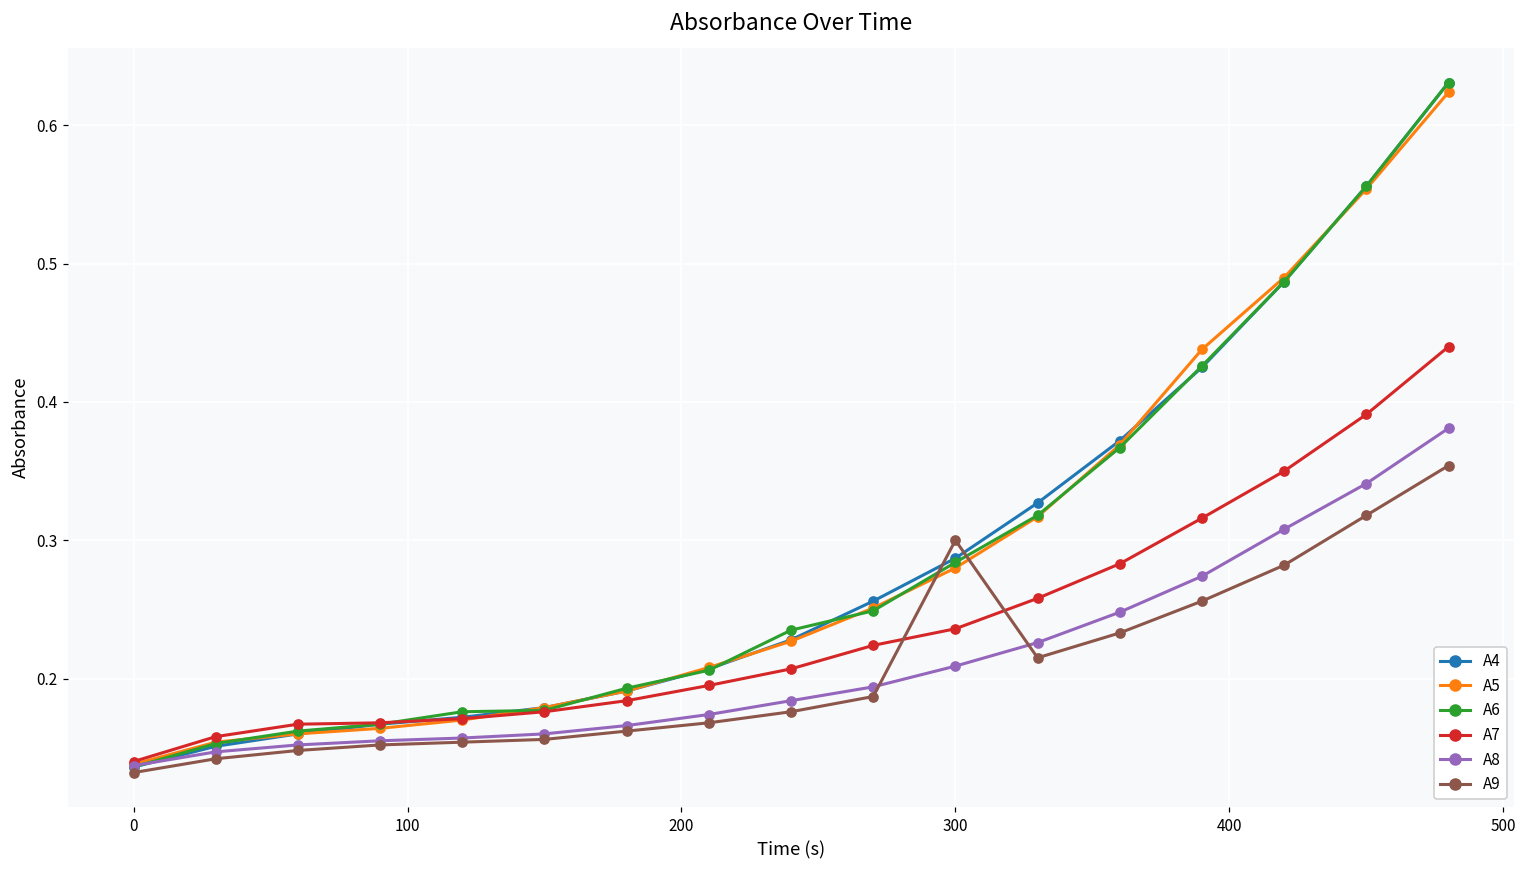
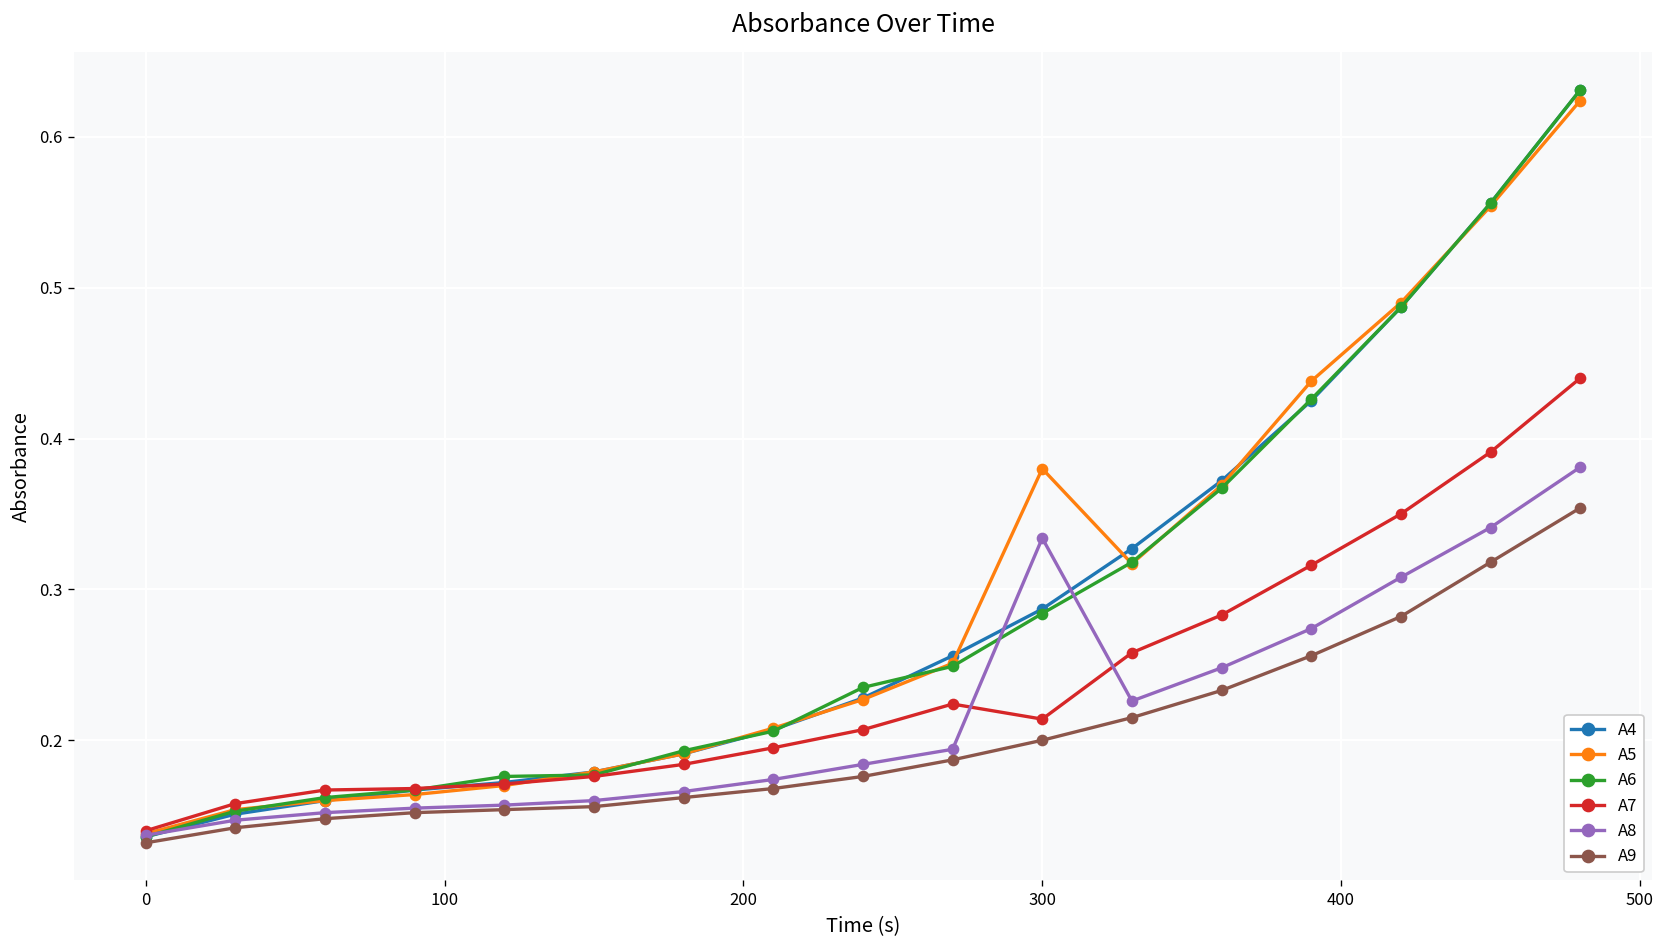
A5, 300: 0.28 -> 0.38
A7, 300: 0.236 -> 0.214
A8, 300: 0.209 -> 0.334
A9, 300: 0.3 -> 0.2
